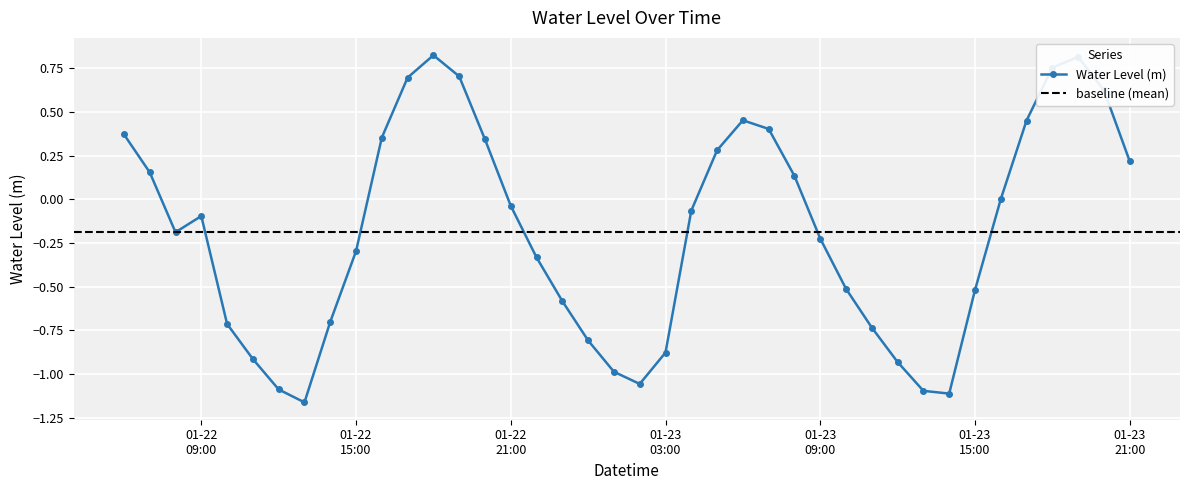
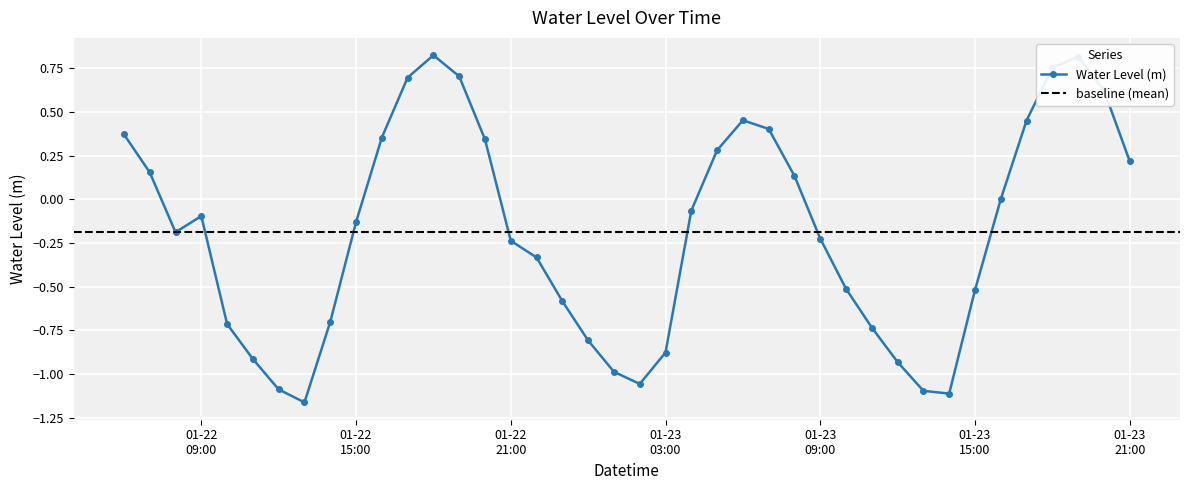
01-22 15:00: -0.30 -> -0.13
01-22 21:00: -0.04 -> -0.24
